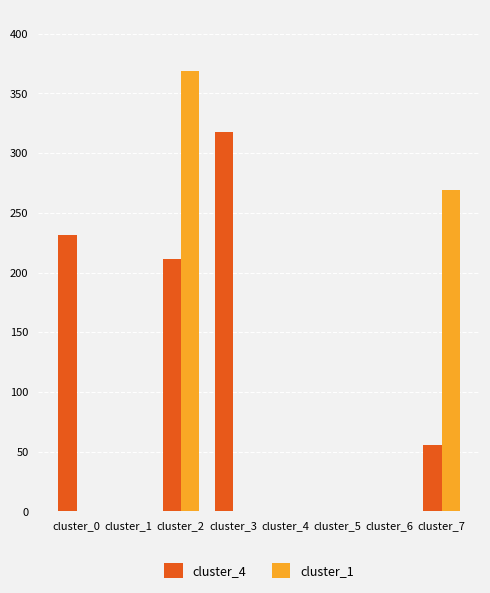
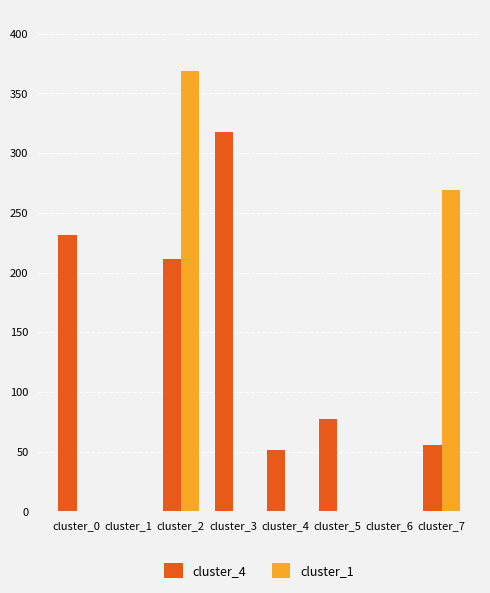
cluster_4, cluster_4: 0 -> 51
cluster_4, cluster_5: 0 -> 77
